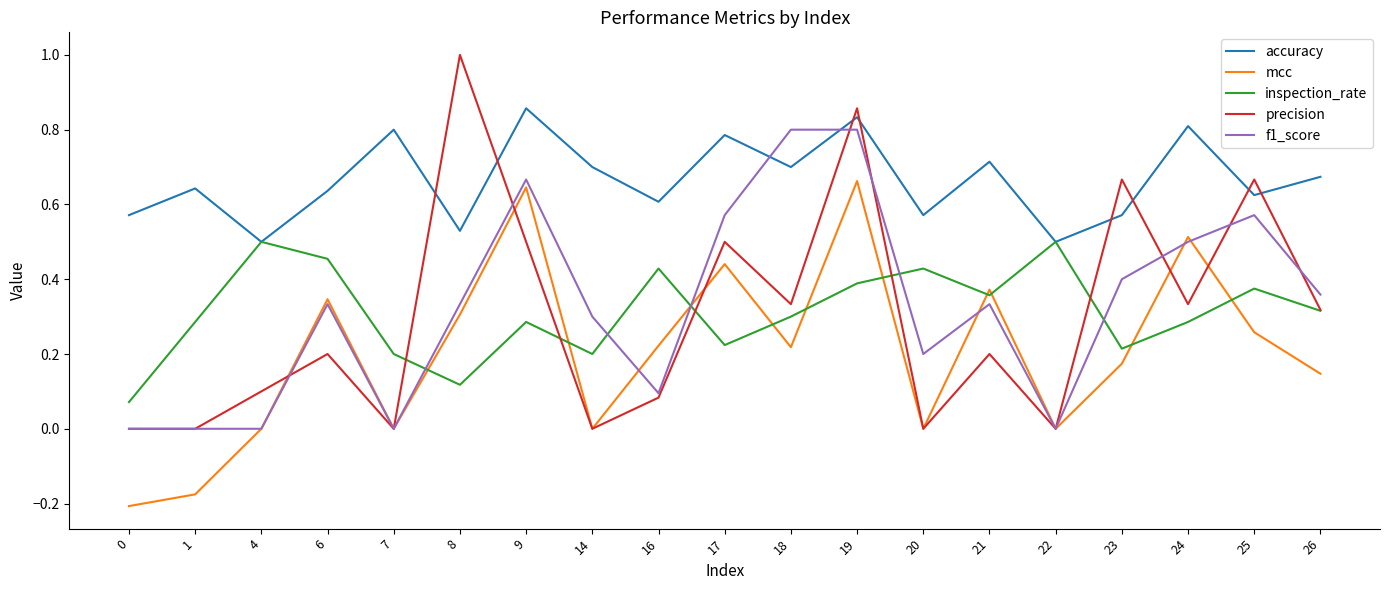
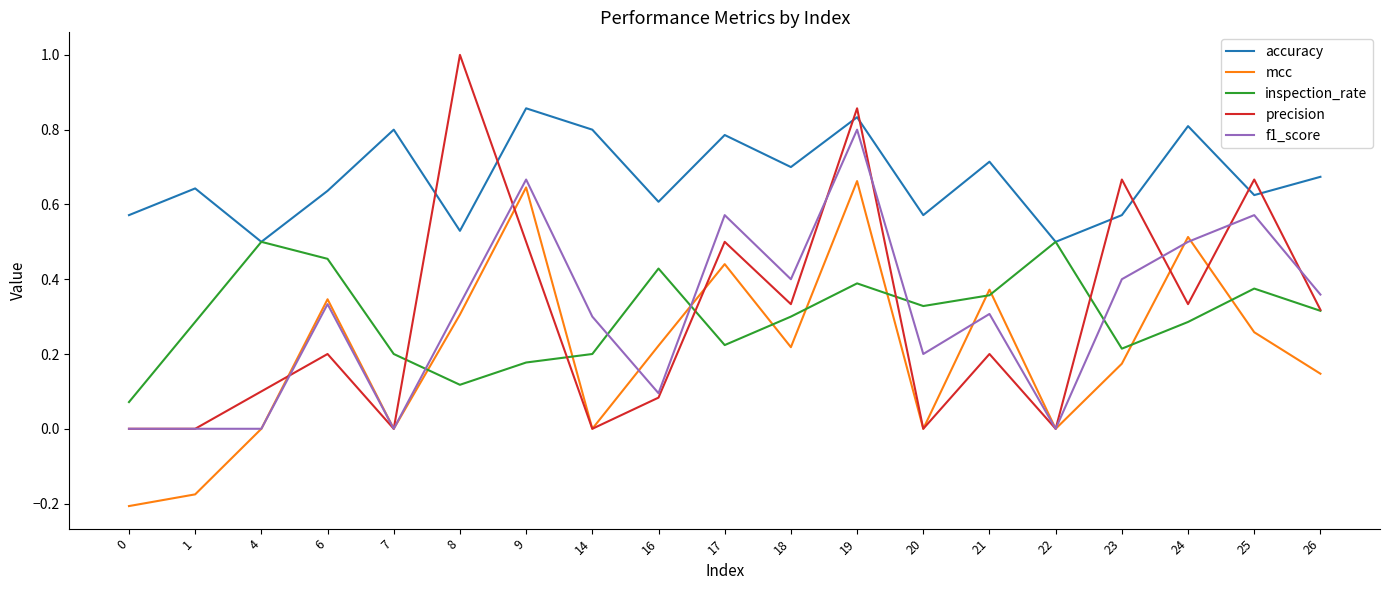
inspection_rate, 9: 0.29 -> 0.18
accuracy, 14: 0.7 -> 0.8
f1_score, 18: 0.8 -> 0.4
inspection_rate, 20: 0.43 -> 0.33
f1_score, 21: 0.33 -> 0.31
